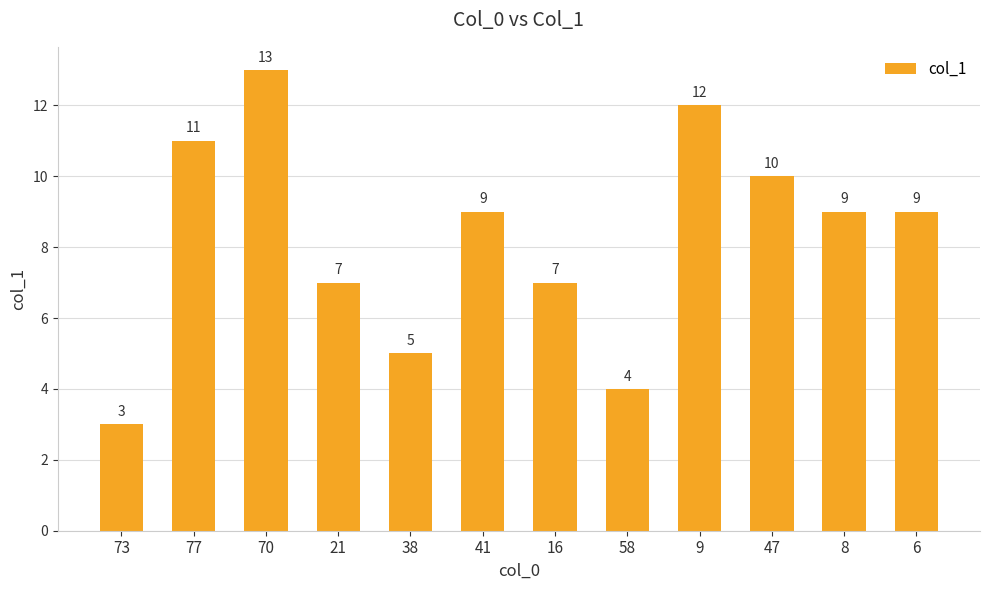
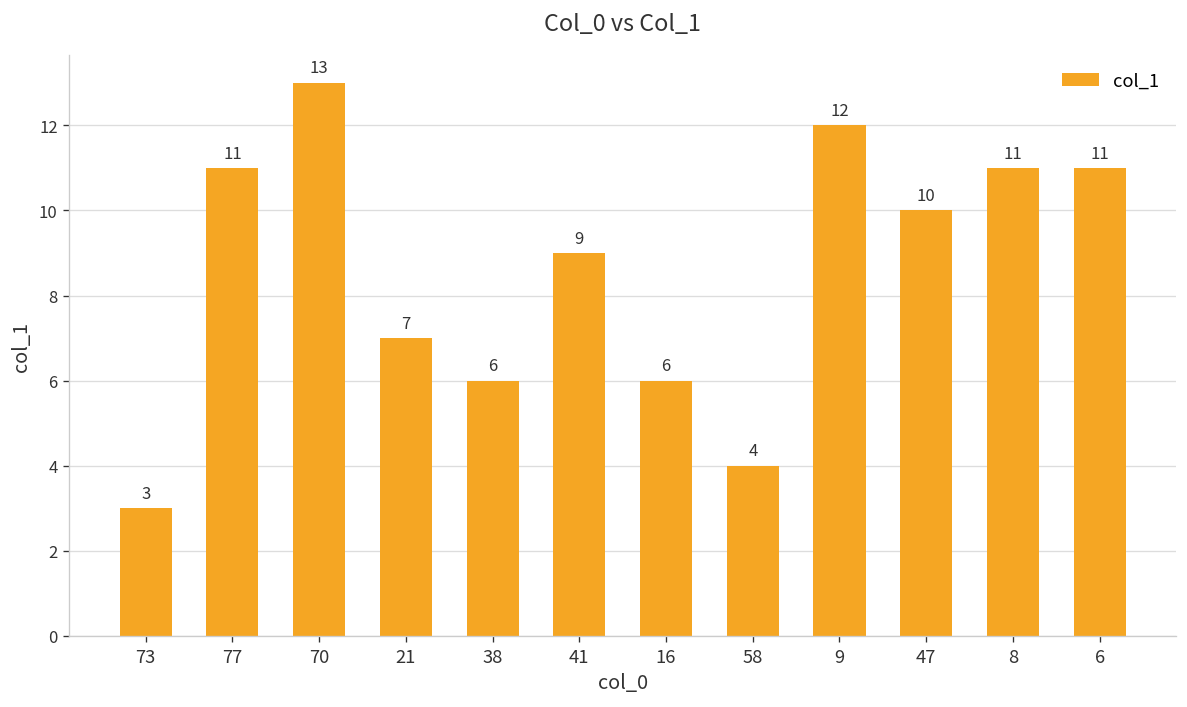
38: 5 -> 6
16: 7 -> 6
8: 9 -> 11
6: 9 -> 11
